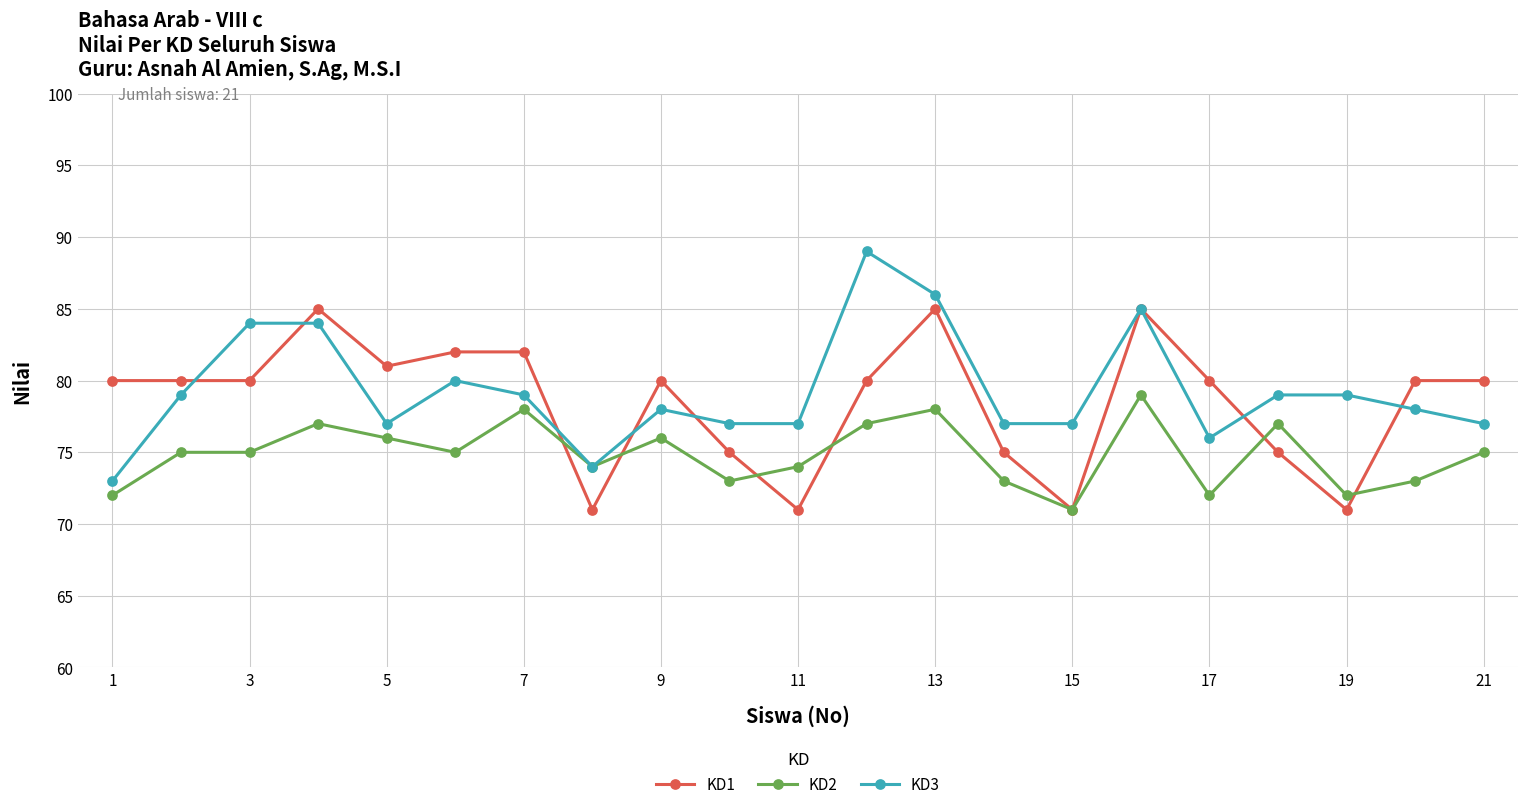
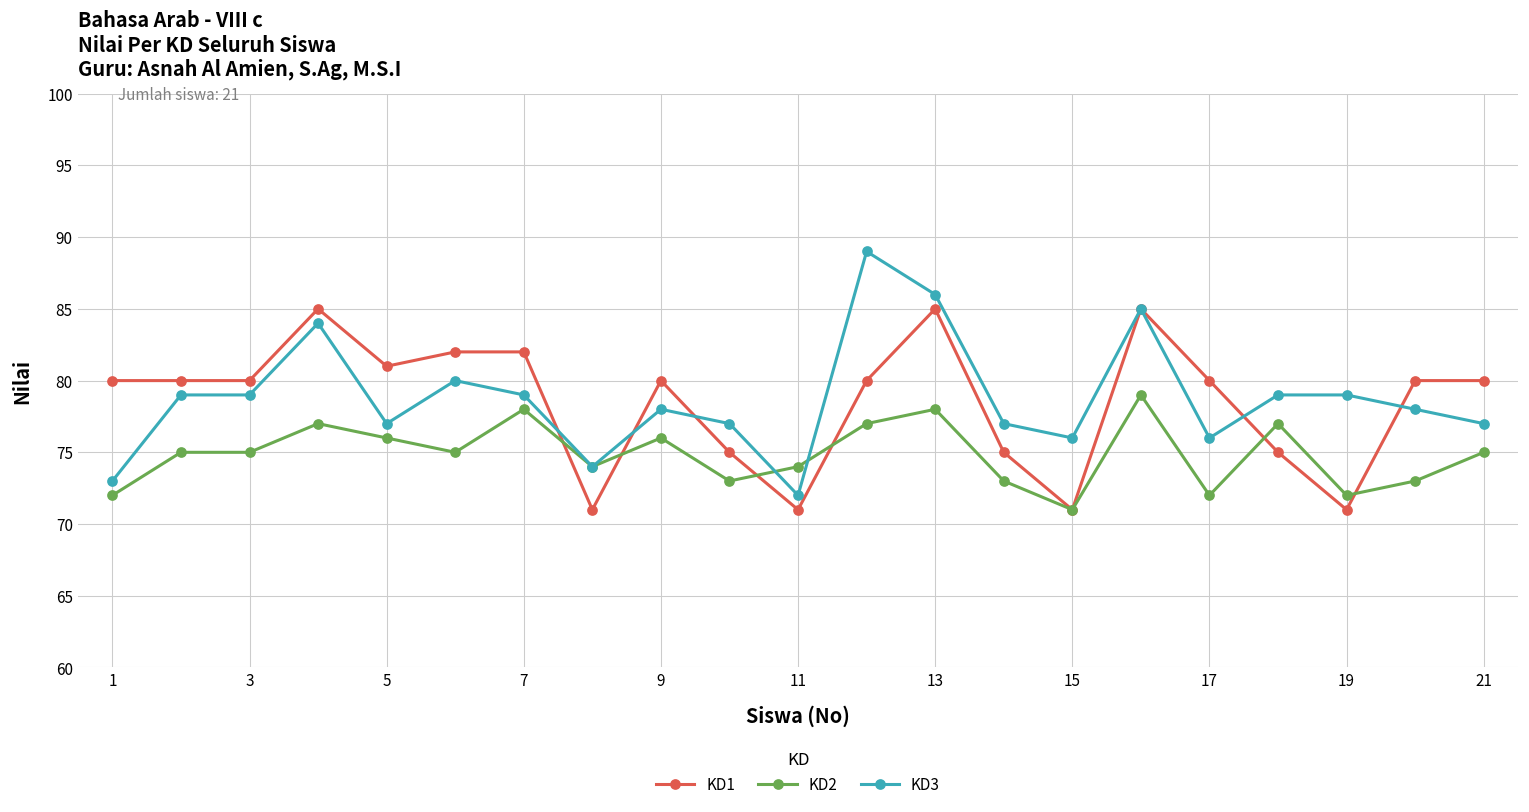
KD3, 3: 84 -> 79
KD3, 11: 77 -> 72
KD3, 15: 77 -> 76
